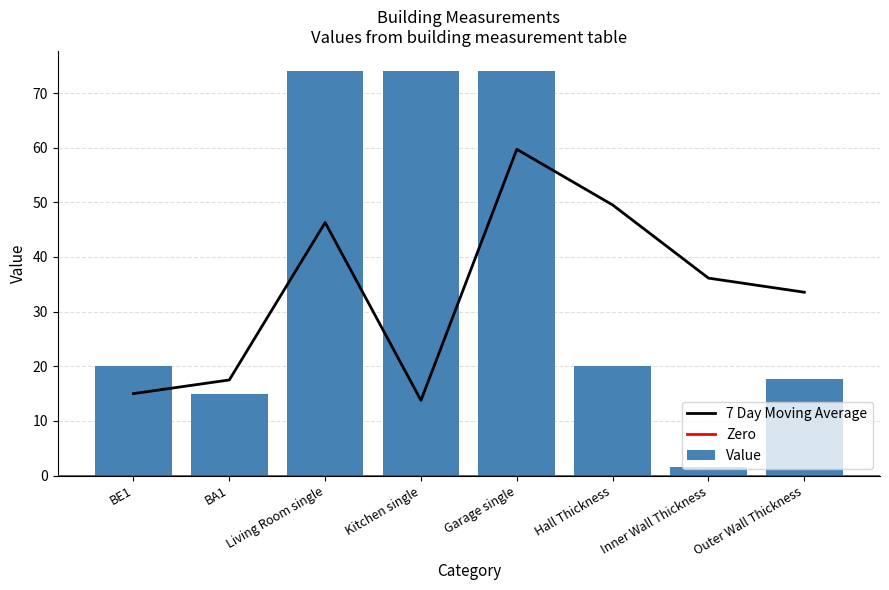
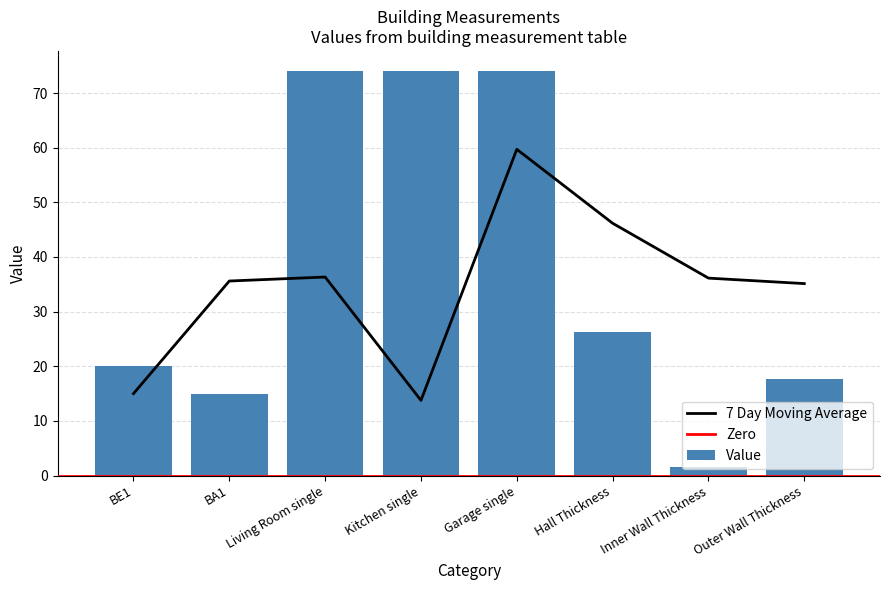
7 Day Moving Average, BA1: 18 -> 36
7 Day Moving Average, Living Room single: 46 -> 36
7 Day Moving Average, Hall Thickness: 50 -> 46
Value, Hall Thickness: 20 -> 26
7 Day Moving Average, Outer Wall Thickness: 34 -> 35
